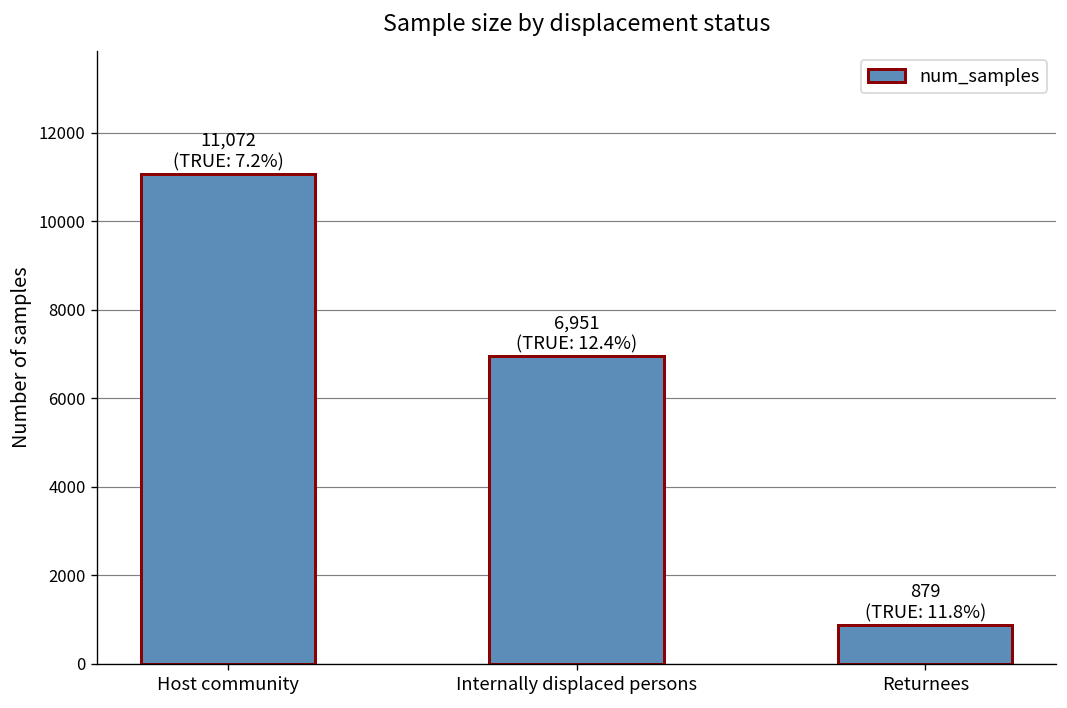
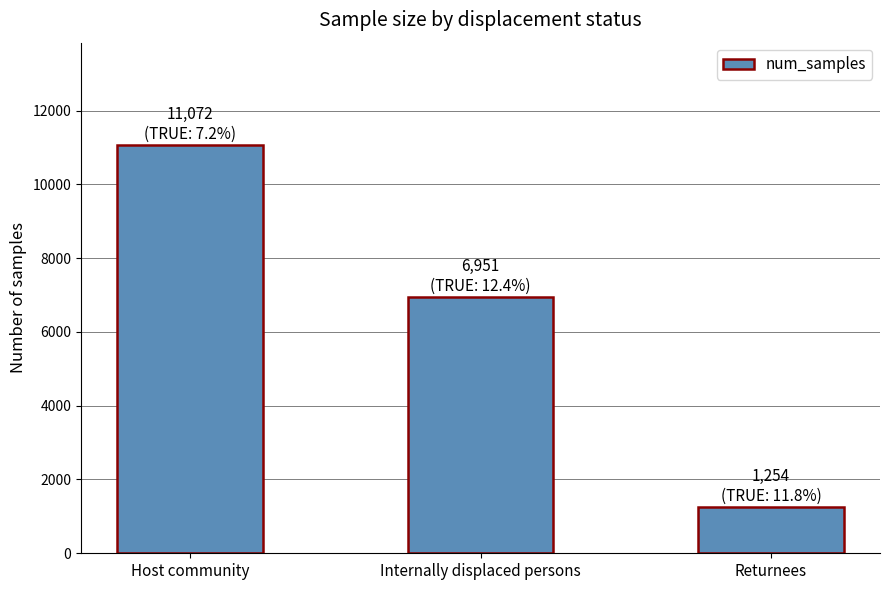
Returnees: 879 -> 1,254
